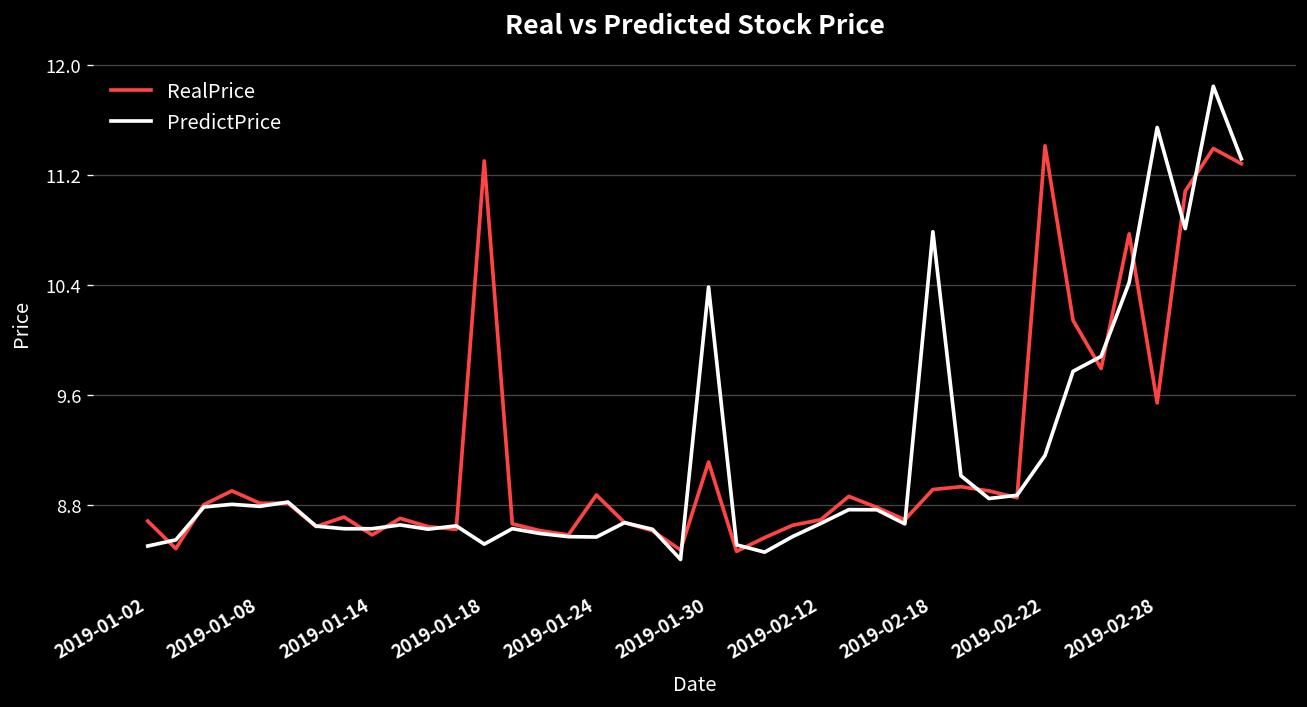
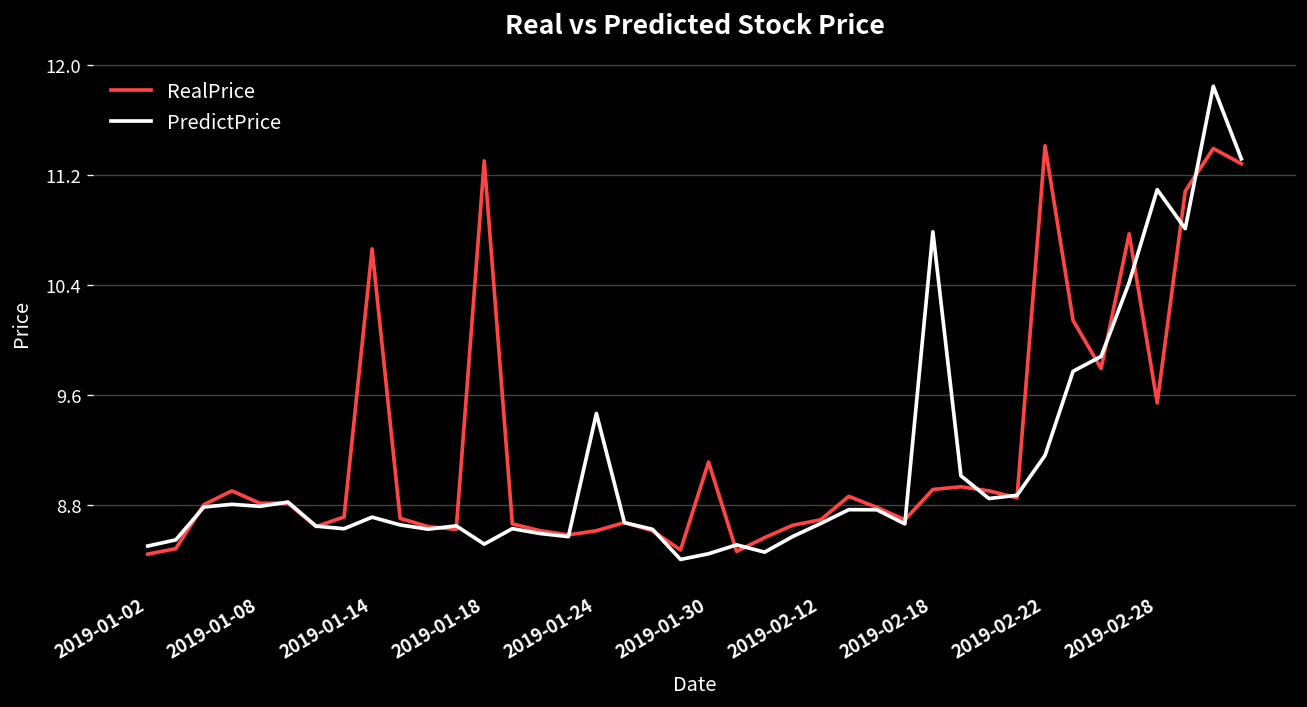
RealPrice, 2019-01-02: 8.68 -> 8.44
RealPrice, 2019-01-14: 8.58 -> 10.66
PredictPrice, 2019-01-14: 8.62 -> 8.71
RealPrice, 2019-01-24: 8.87 -> 8.61
PredictPrice, 2019-01-24: 8.56 -> 9.46
PredictPrice, 2019-01-30: 10.38 -> 8.44
PredictPrice, 2019-02-28: 11.54 -> 11.09
